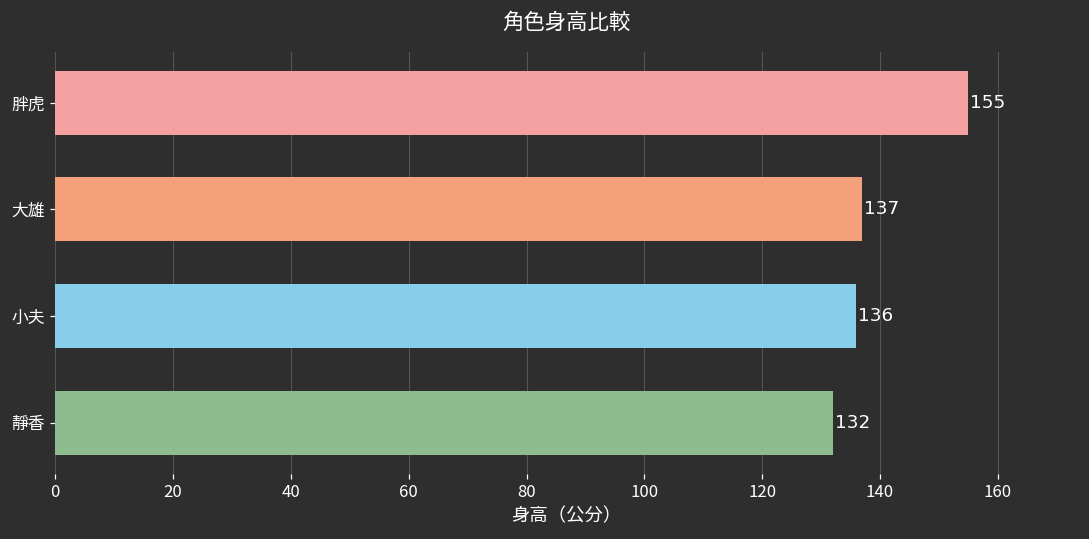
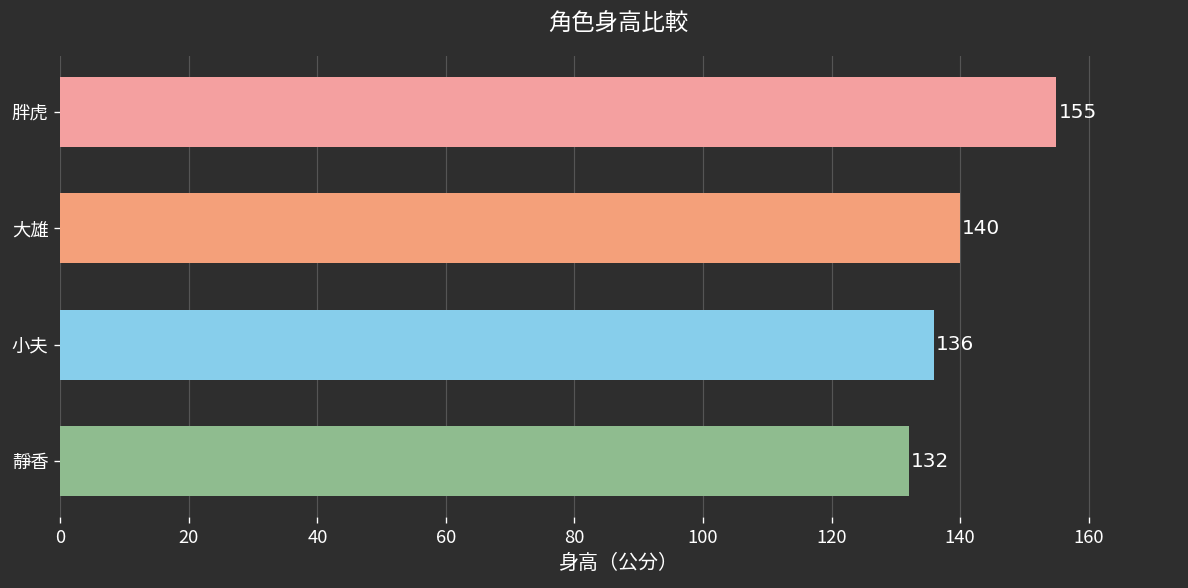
大雄: 137 -> 140
